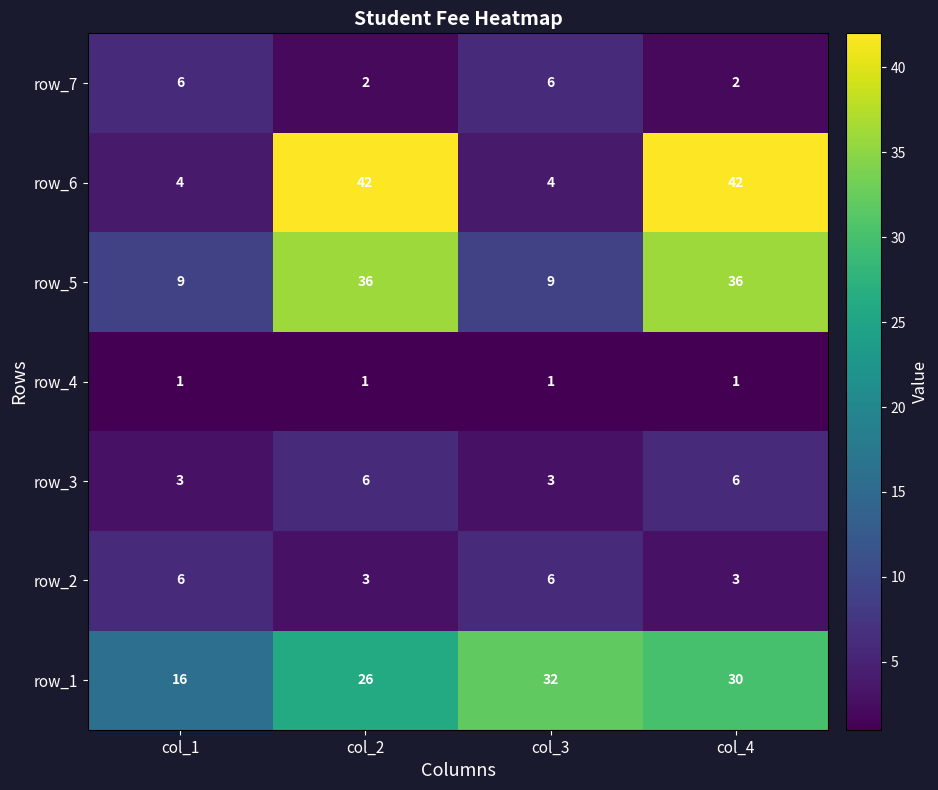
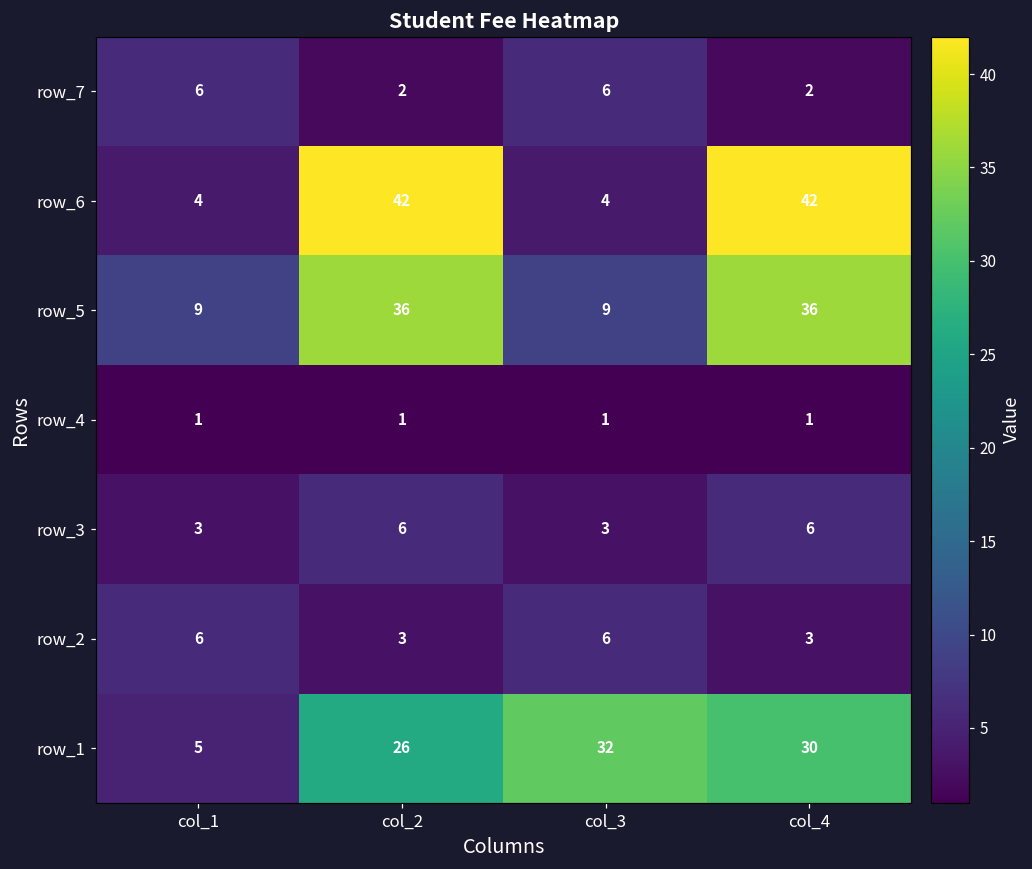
row_1, col_1: 16 -> 5
